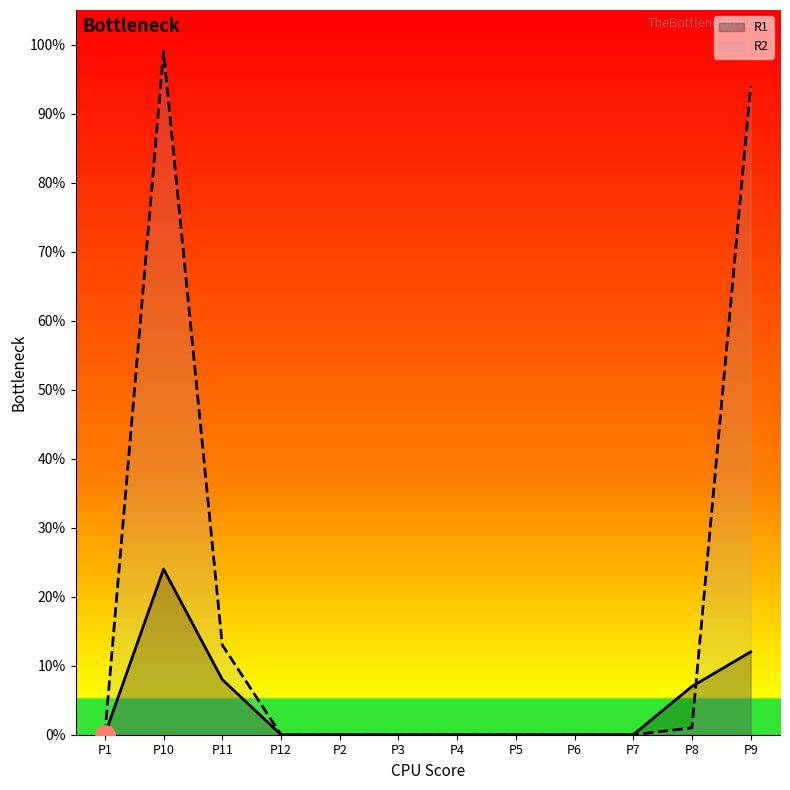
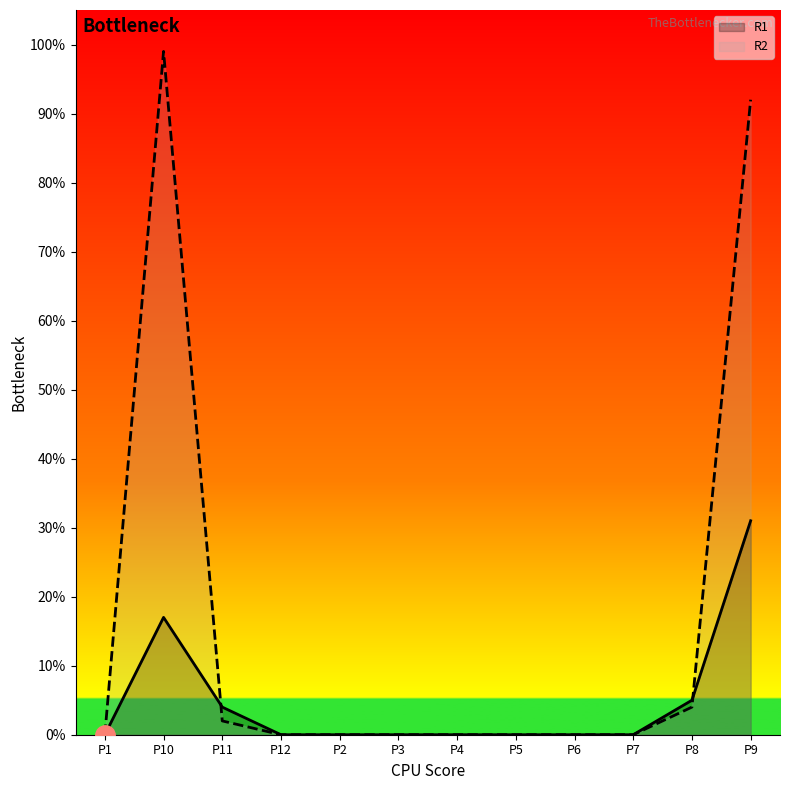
R1, P10: 24% -> 17%
R1, P11: 8% -> 4%
R2, P11: 13% -> 2%
R1, P8: 7% -> 5%
R2, P8: 1% -> 4%
R1, P9: 12% -> 31%
R2, P9: 94% -> 92%
